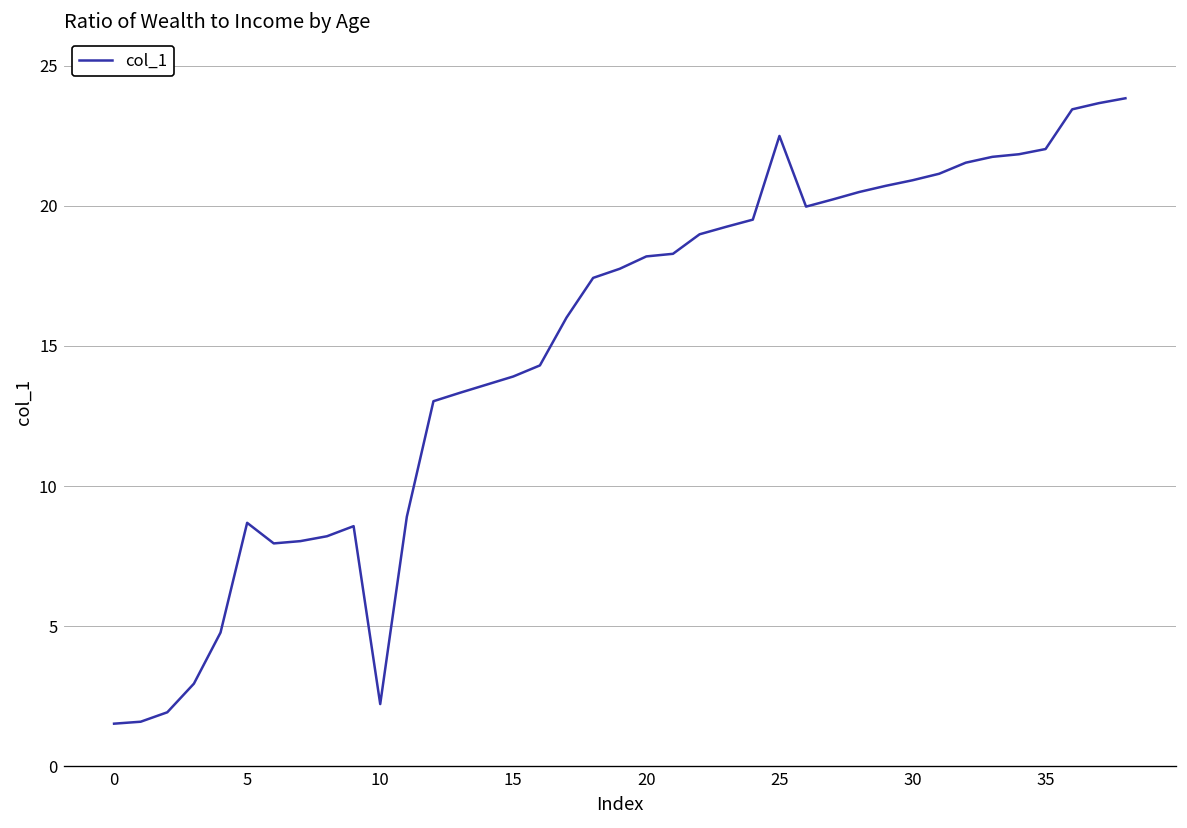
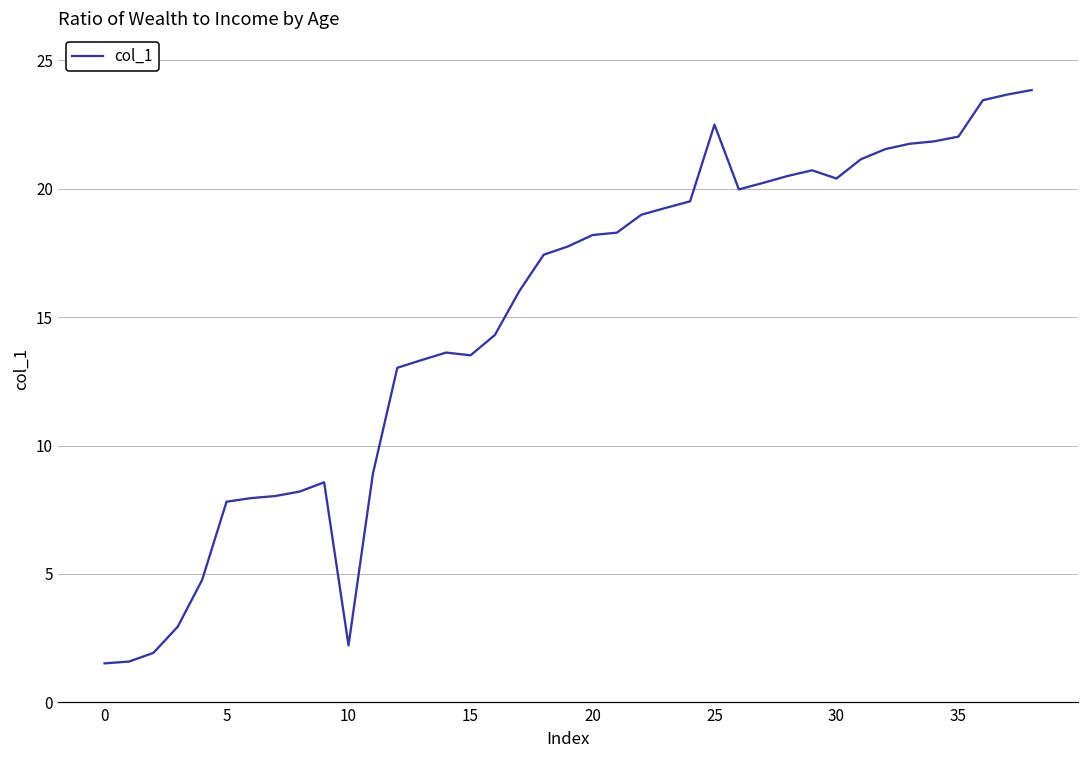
5: 8.7 -> 7.8
15: 13.9 -> 13.5
30: 20.9 -> 20.4
